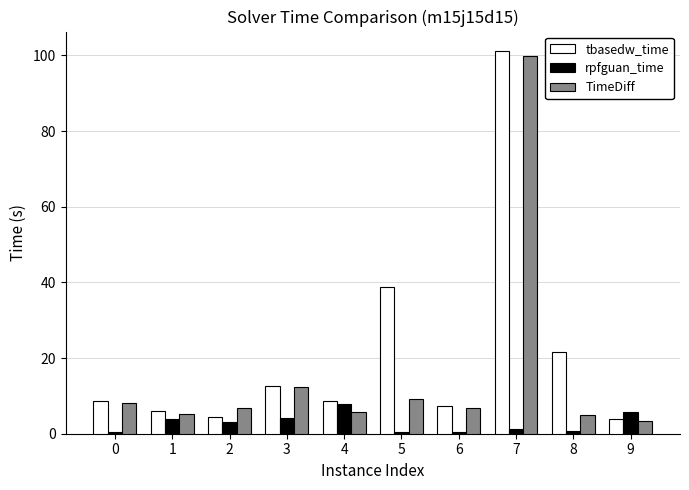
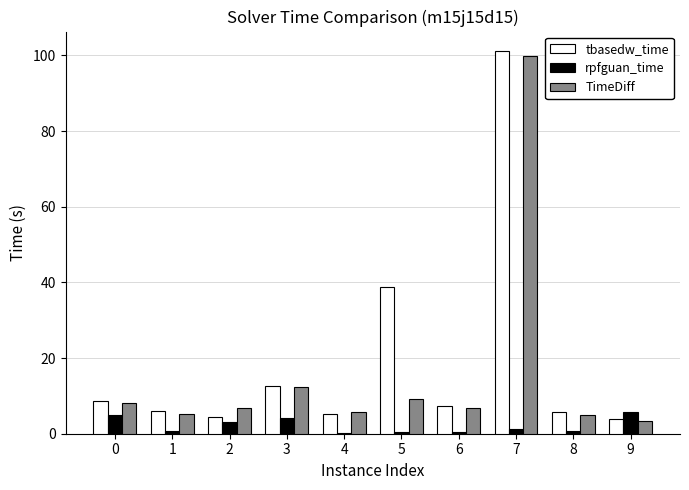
rpfguan_time, 0: 0 -> 5
rpfguan_time, 1: 4 -> 1
tbasedw_time, 4: 9 -> 5
rpfguan_time, 4: 8 -> 0
tbasedw_time, 8: 22 -> 6
